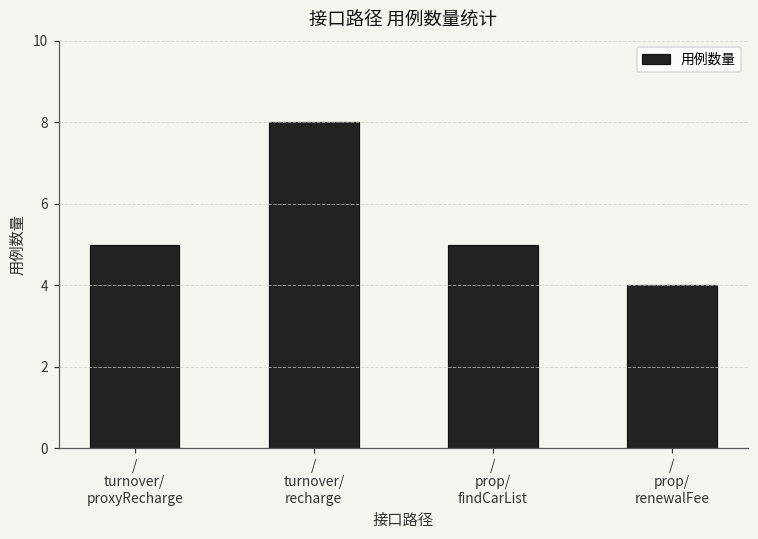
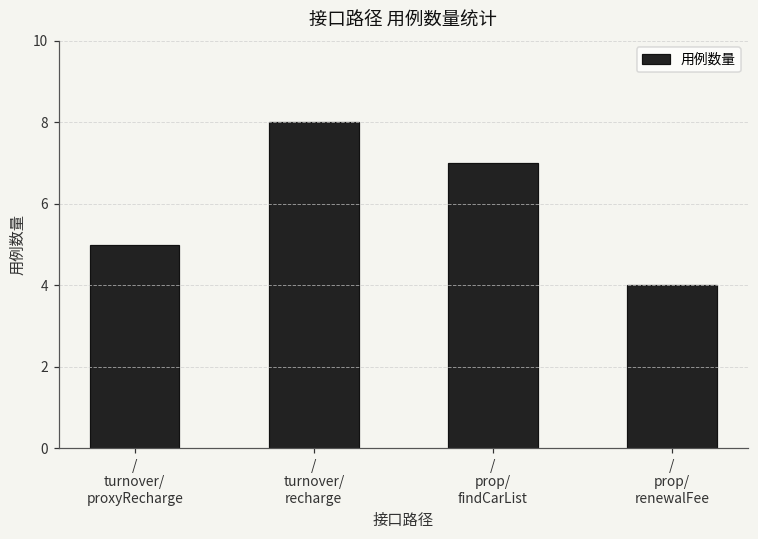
/ prop/ findCarList: 5 -> 7
